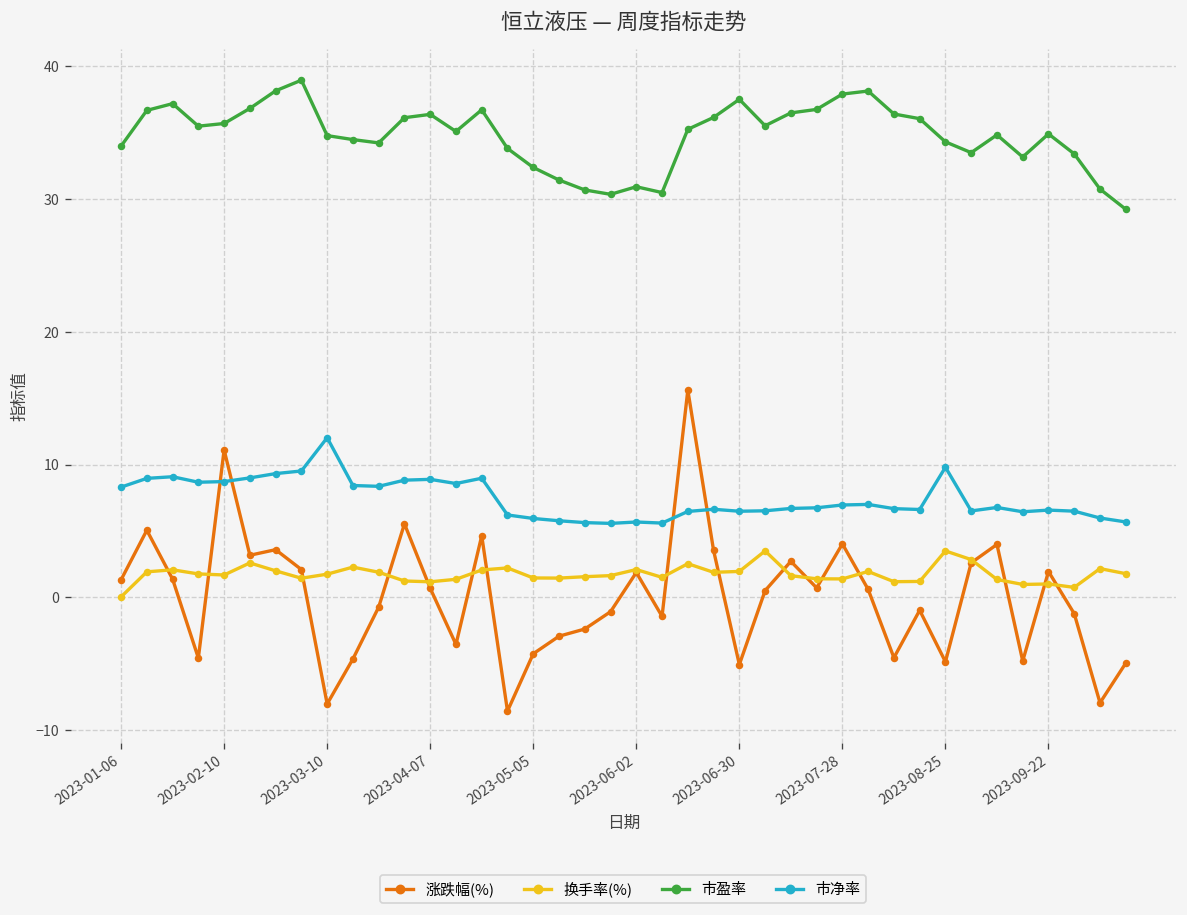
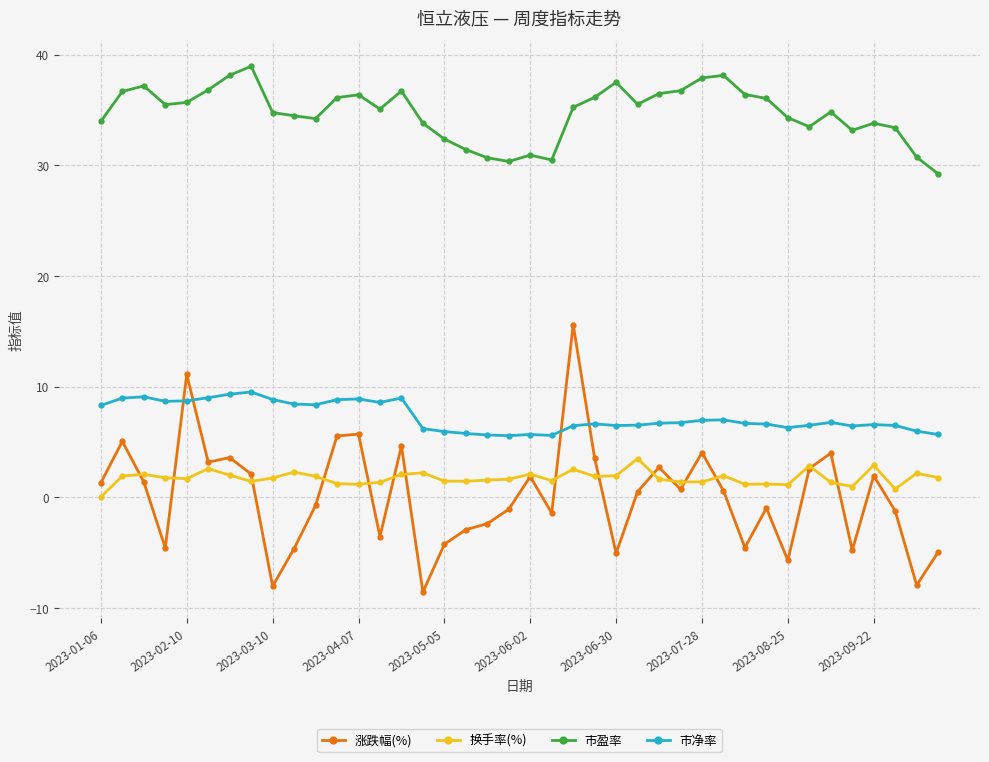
市净率, 2023-03-10: 12.0 -> 8.8
涨跌幅(%), 2023-04-07: 0.7 -> 5.7
涨跌幅(%), 2023-08-25: -4.8 -> -5.7
换手率(%), 2023-08-25: 3.5 -> 1.1
市净率, 2023-08-25: 9.8 -> 6.3
换手率(%), 2023-09-22: 1.0 -> 2.9
市盈率, 2023-09-22: 34.9 -> 33.8
